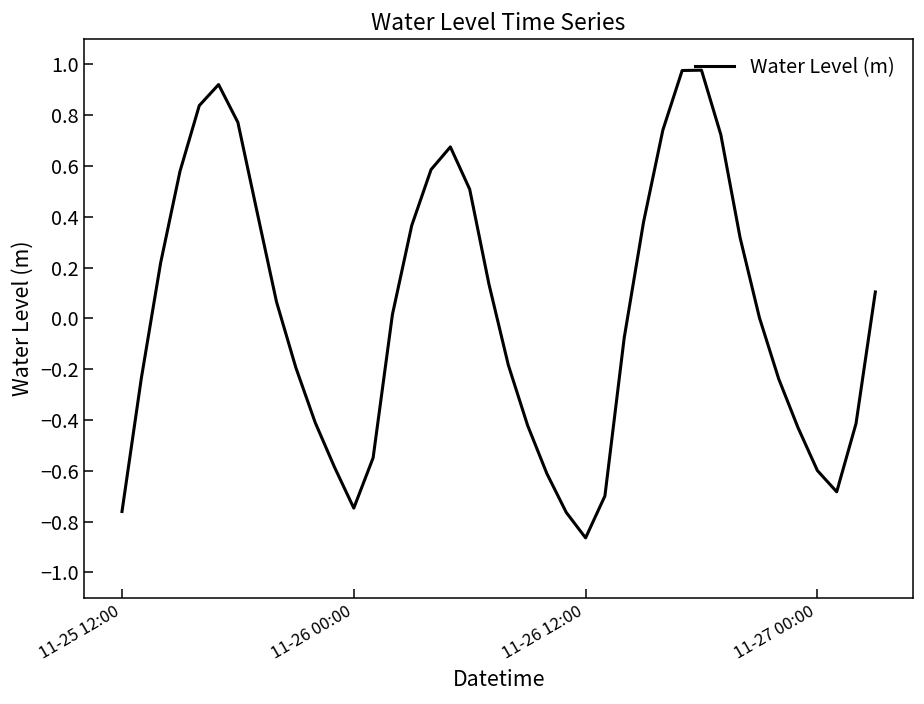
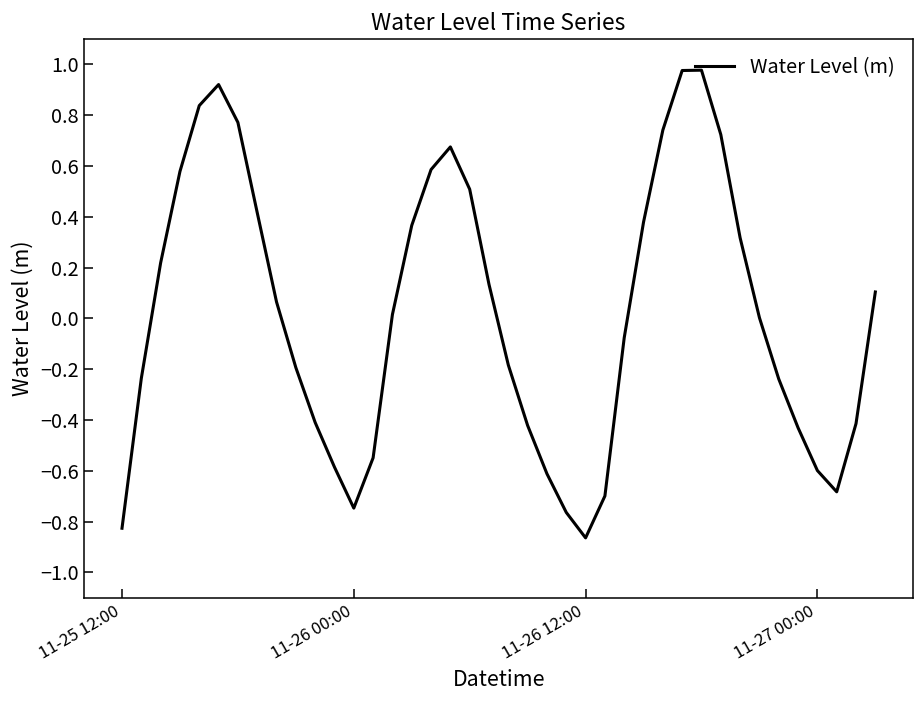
11-25 12:00: -0.76 -> -0.83
